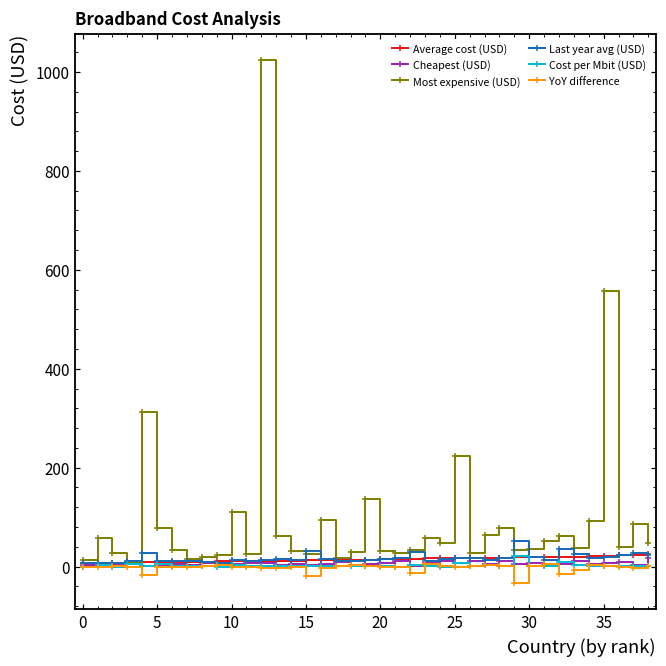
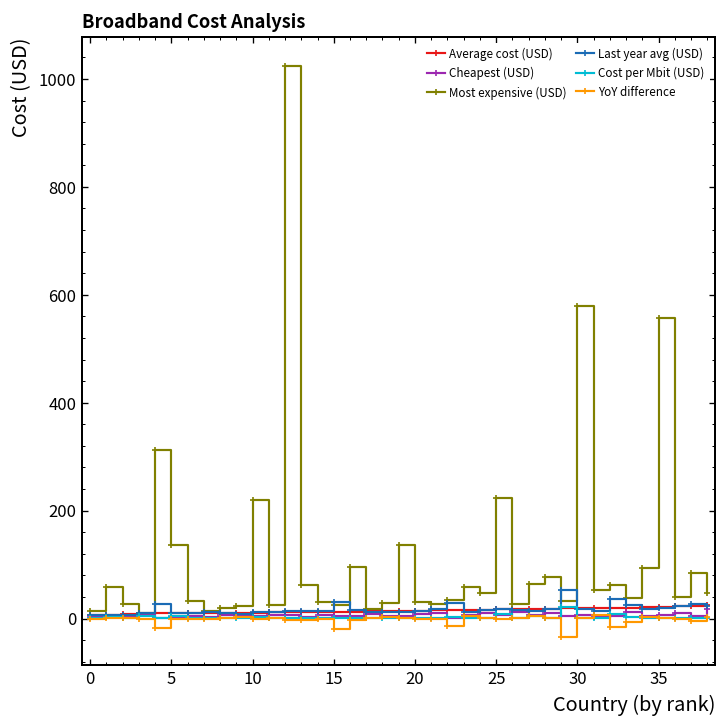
Most expensive (USD), 5: 80 -> 140
Most expensive (USD), 10: 110 -> 220
Most expensive (USD), 30: 40 -> 580
